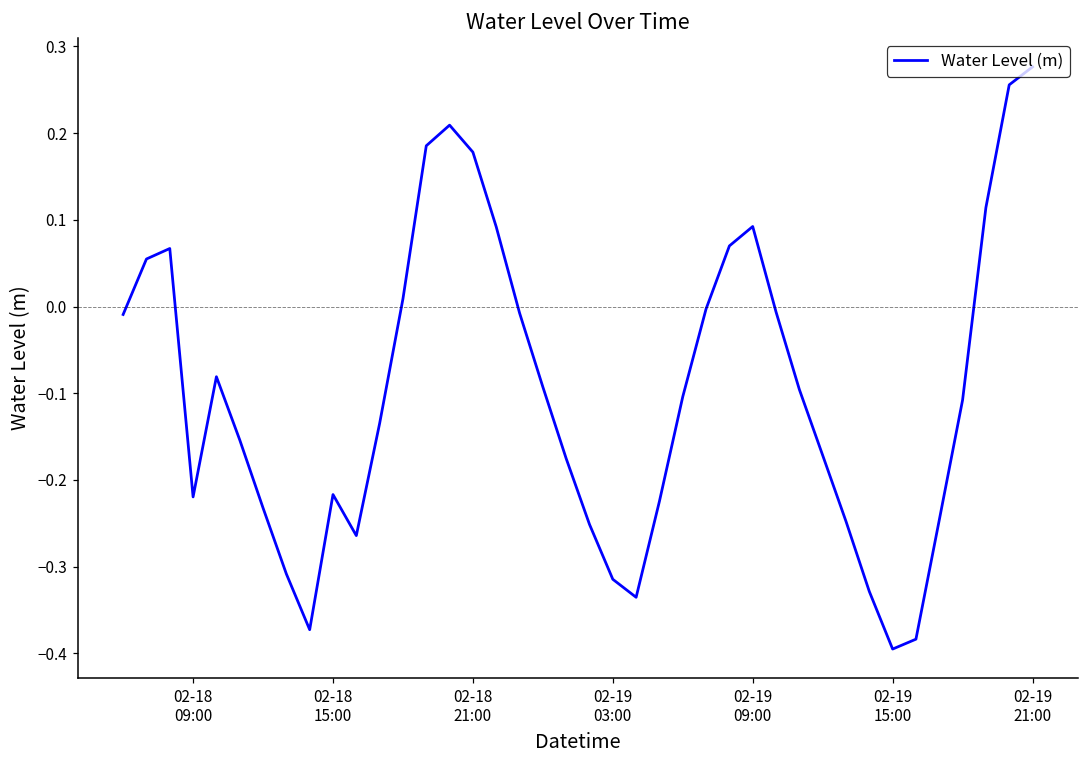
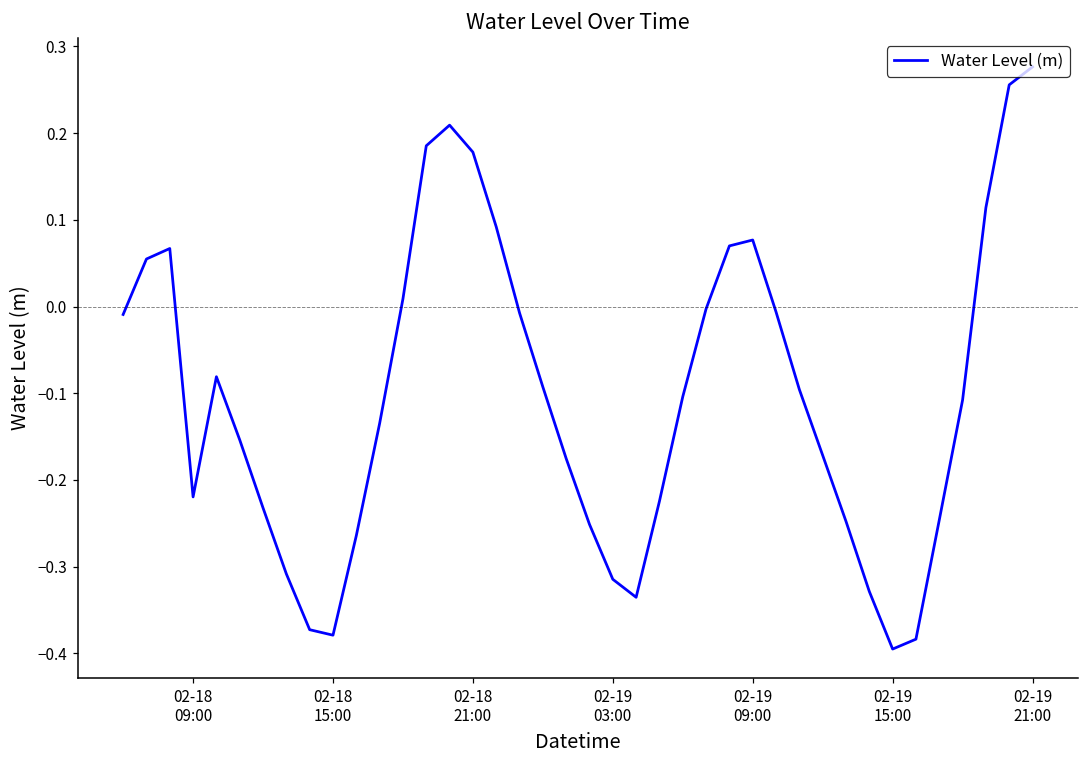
02-18 15:00: -0.22 -> -0.38
02-19 09:00: 0.09 -> 0.08
